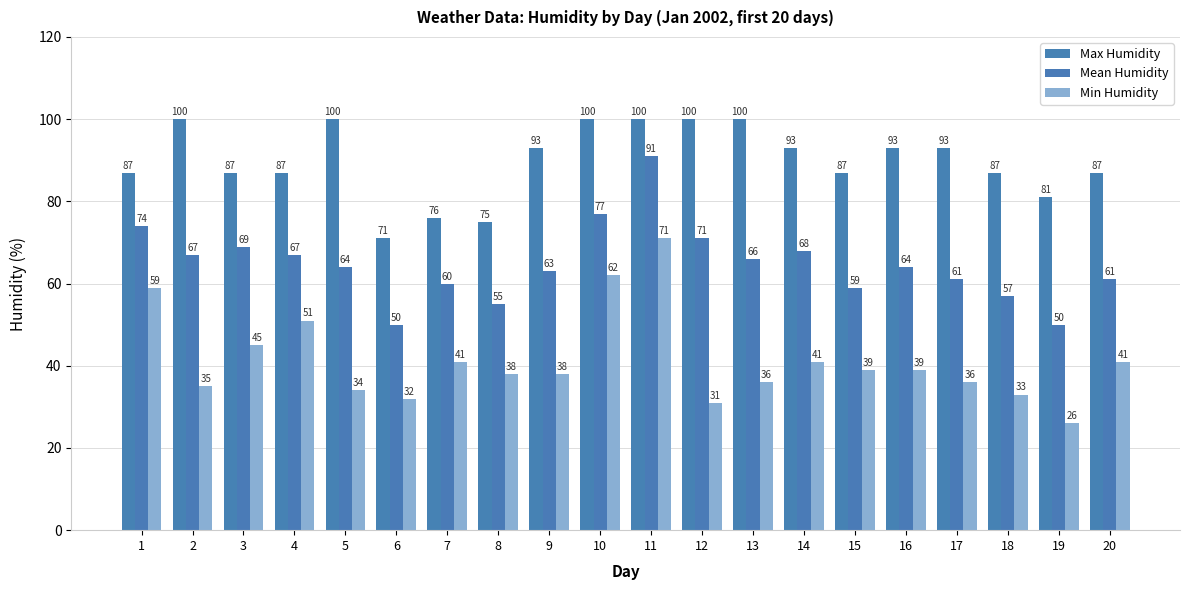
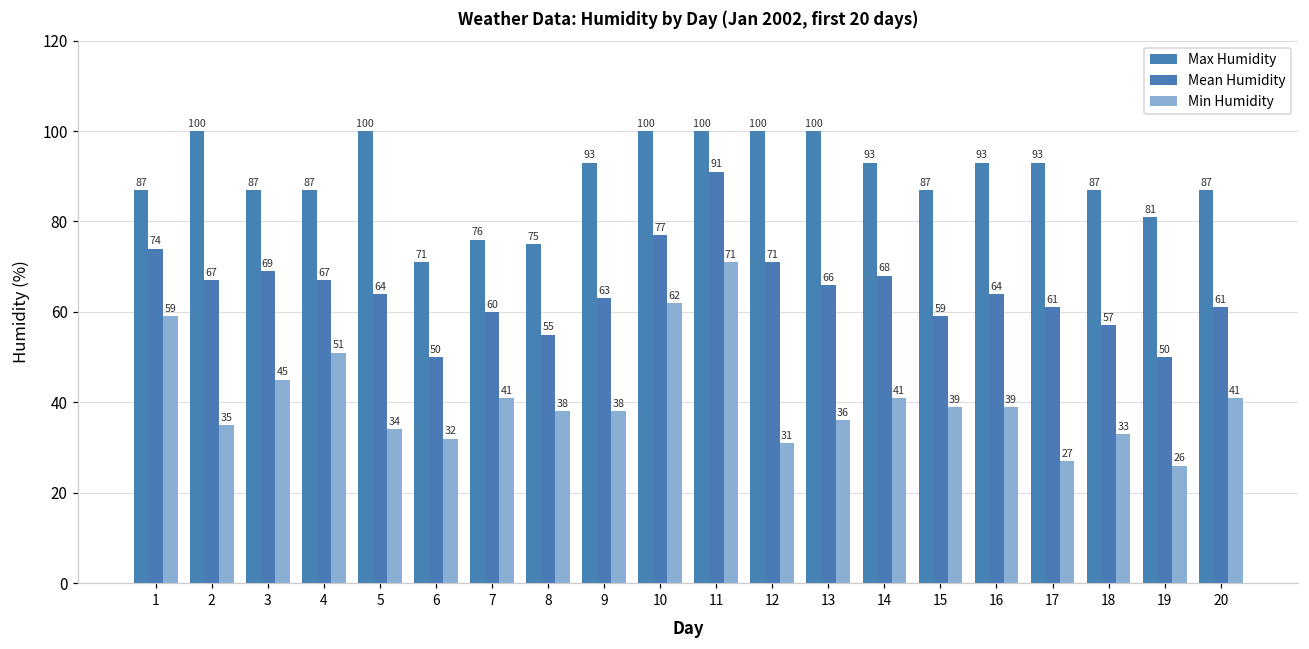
Min Humidity, 17: 36 -> 27
